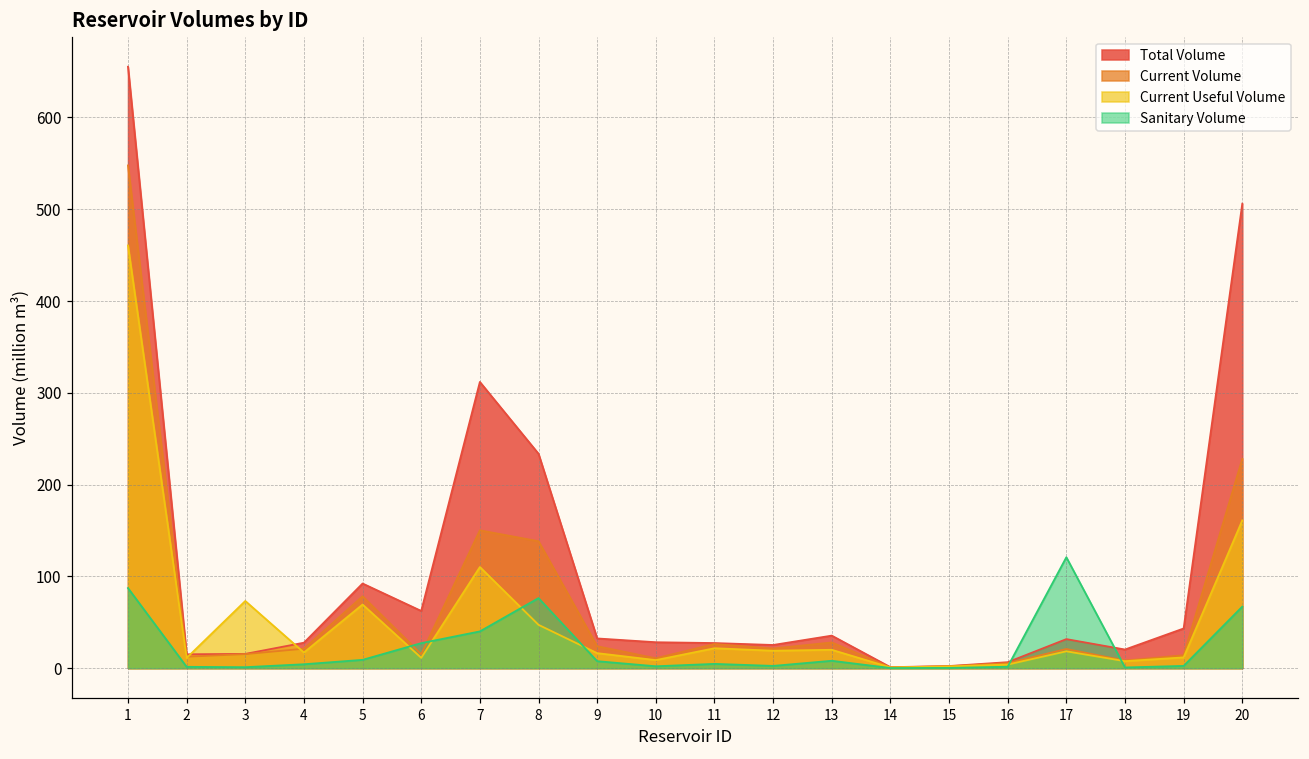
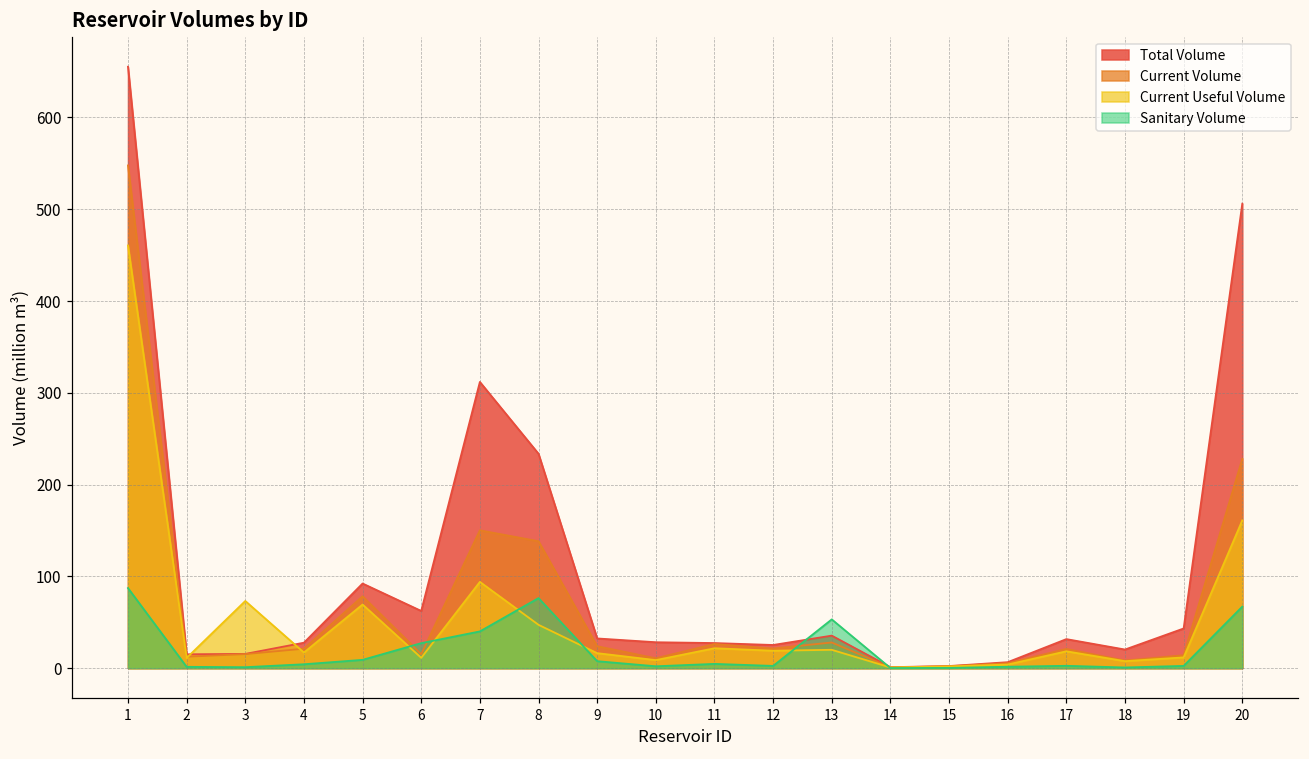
Current Useful Volume, 7: 110 -> 90
Sanitary Volume, 13: 10 -> 50
Sanitary Volume, 17: 120 -> 0
